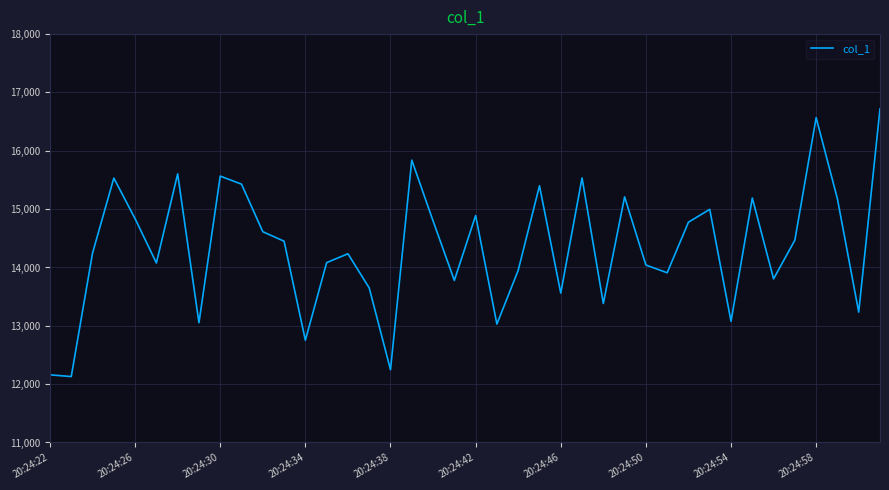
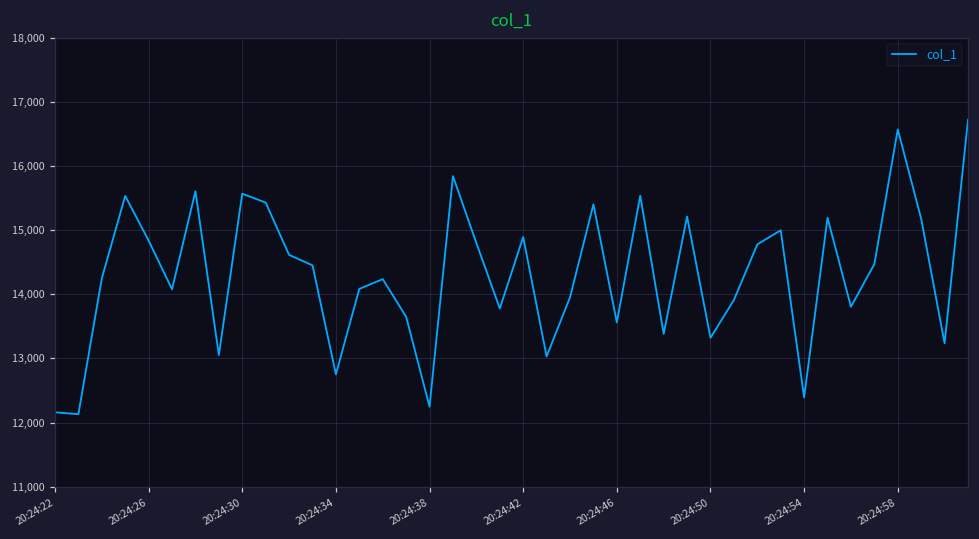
20:24:50: 14,000 -> 13,300
20:24:54: 13,100 -> 12,400
